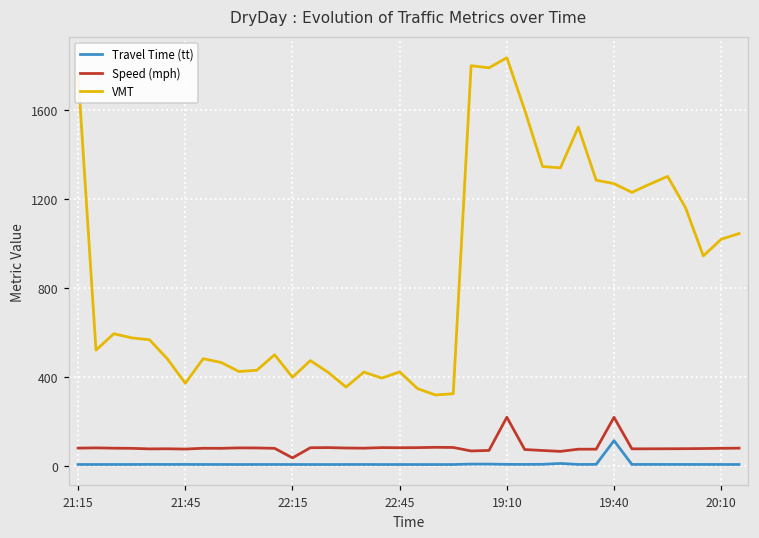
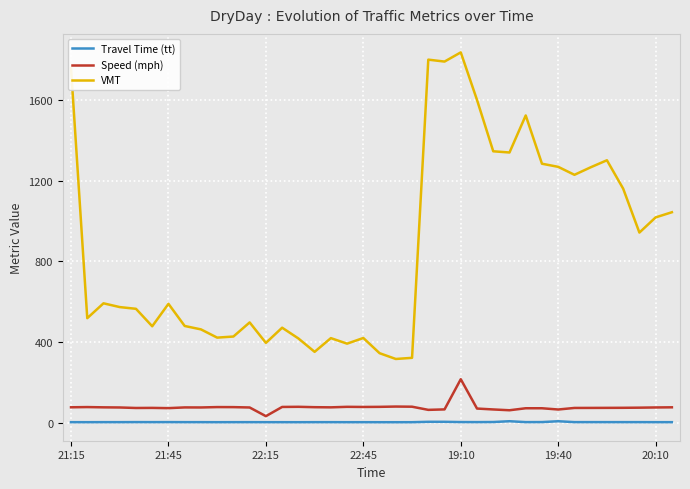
VMT, 21:45: 370 -> 590
Travel Time (tt), 19:40: 110 -> 10
Speed (mph), 19:40: 220 -> 70
